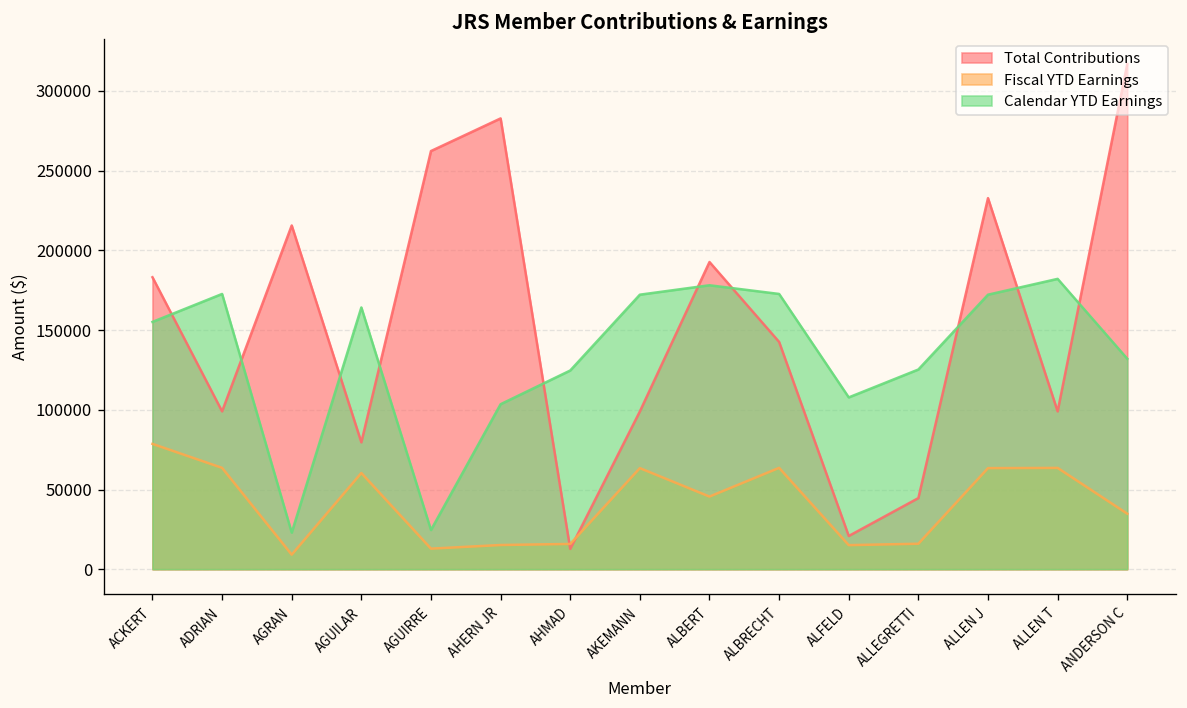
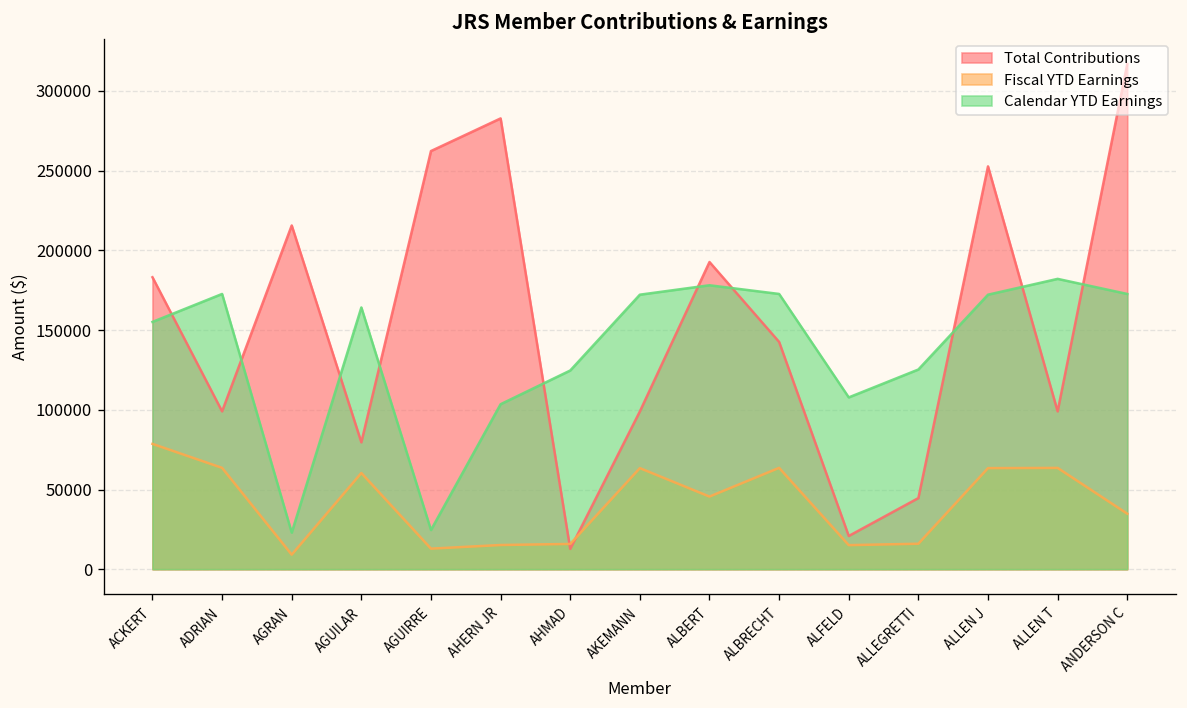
Total Contributions, ALLEN J: 233000 -> 253000
Calendar YTD Earnings, ANDERSON C: 132000 -> 173000
